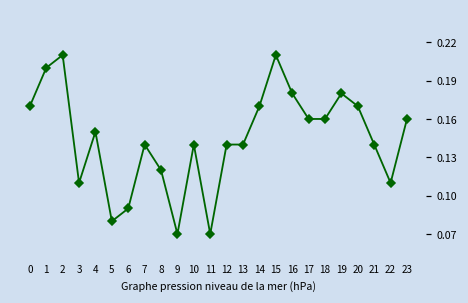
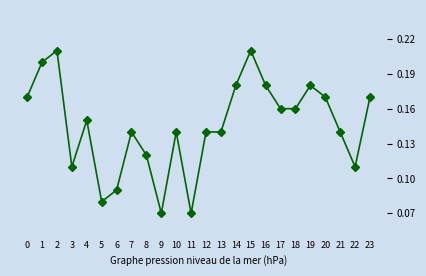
14: 0.17 -> 0.18
23: 0.16 -> 0.17
